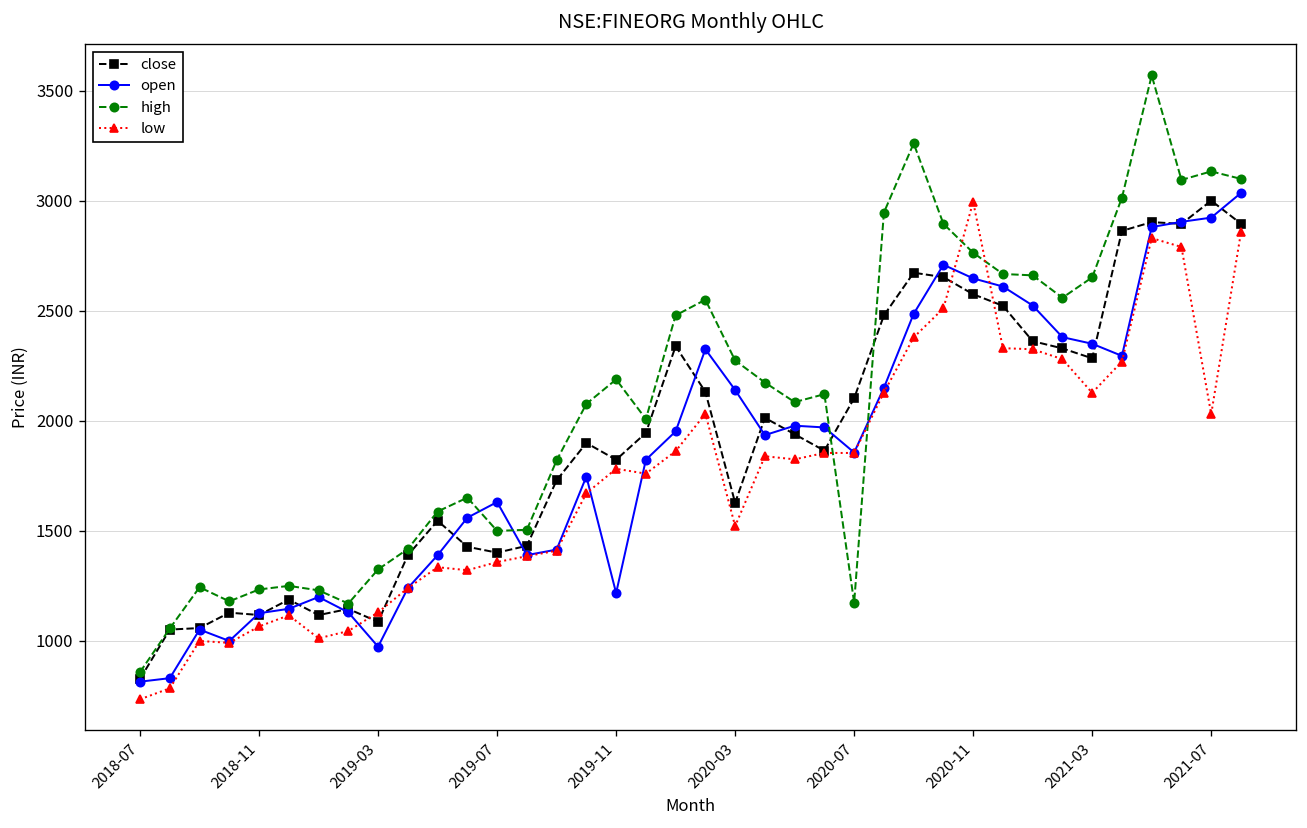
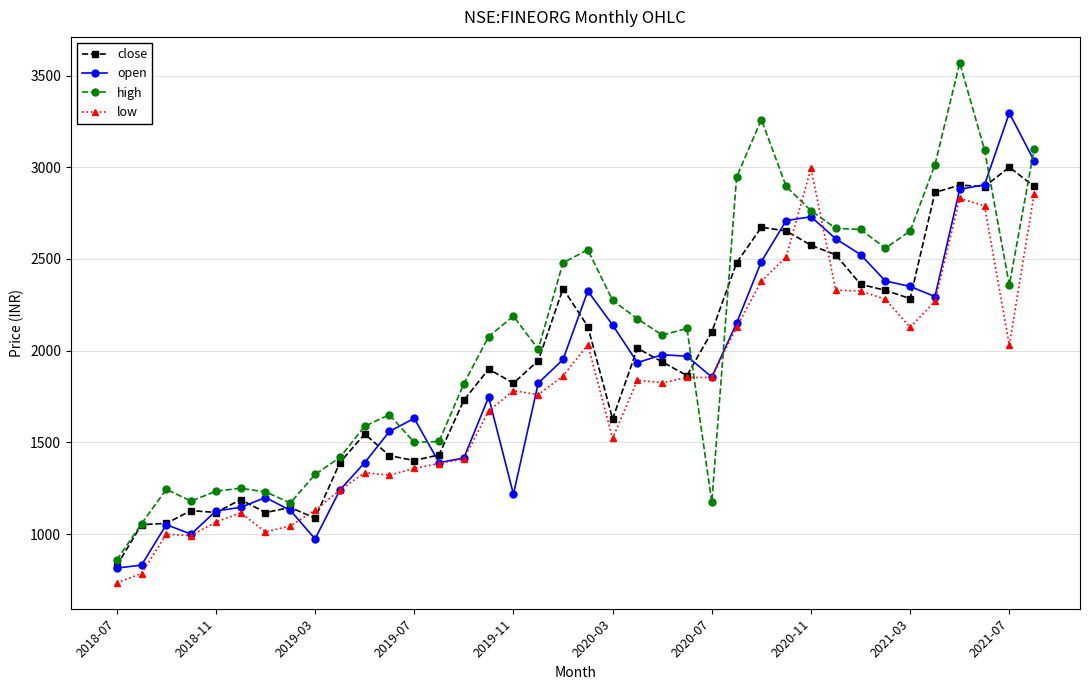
open, 2020-11: 2650 -> 2730
open, 2021-07: 2920 -> 3300
high, 2021-07: 3130 -> 2360
